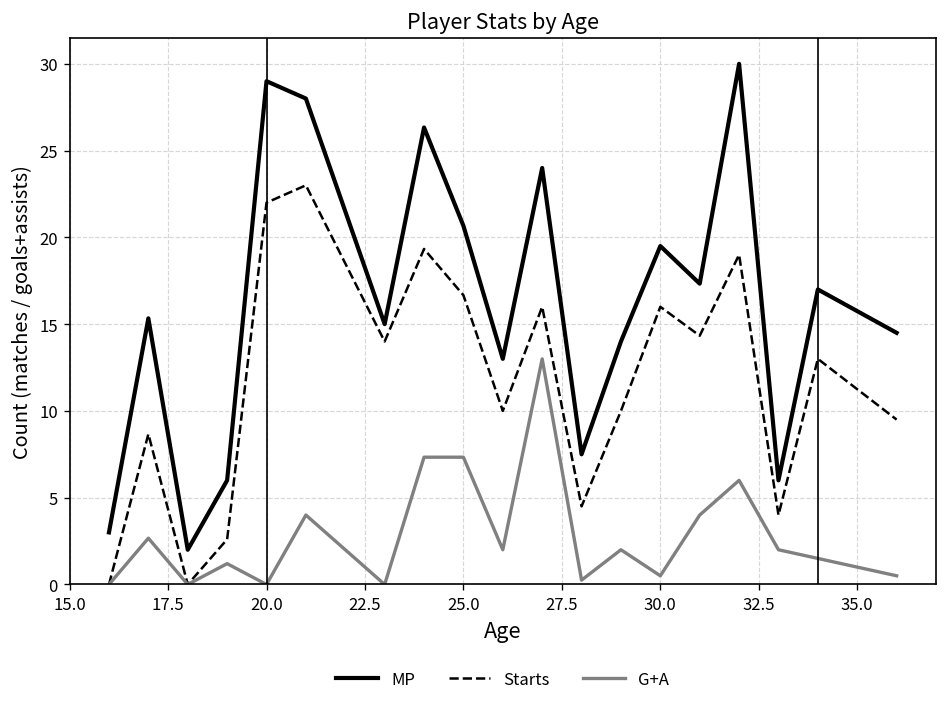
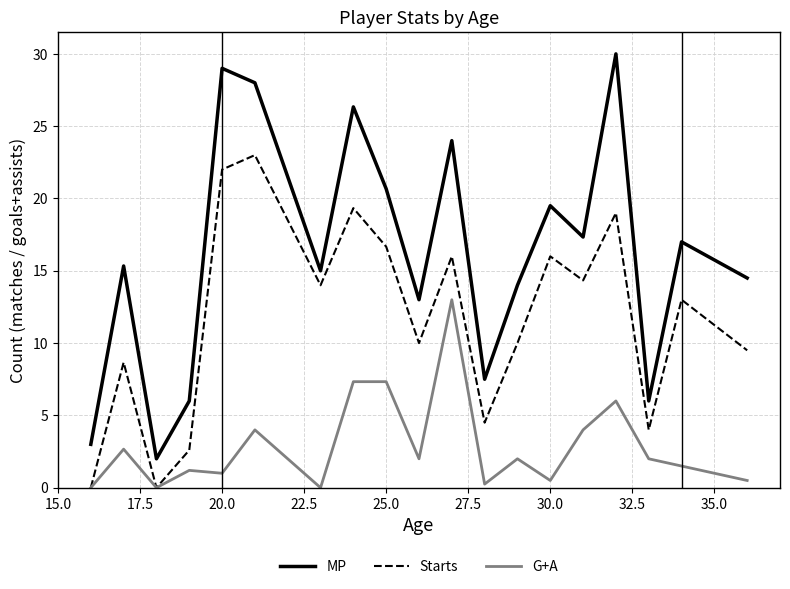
G+A, 20.0: 0 -> 1
